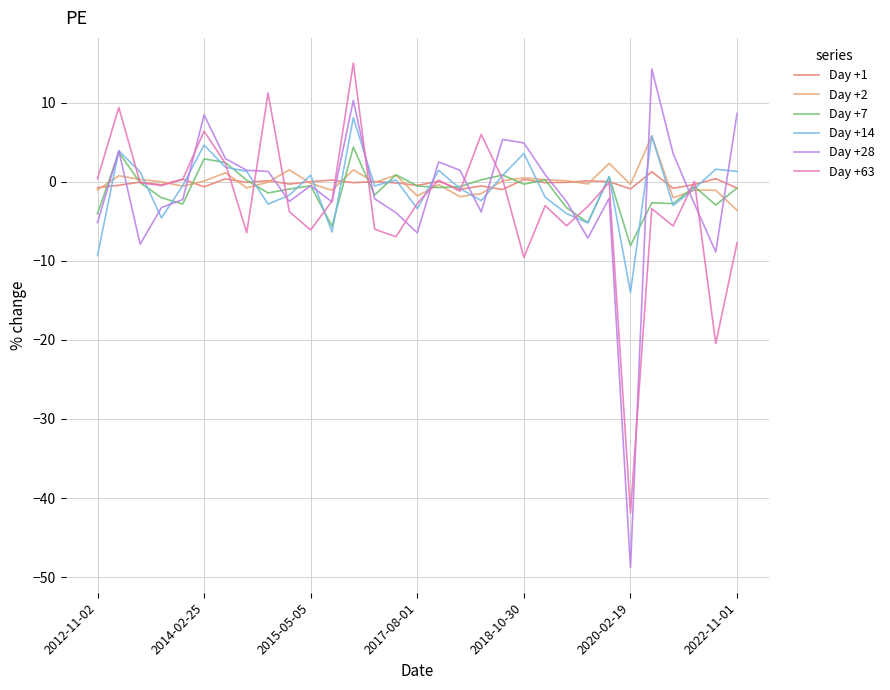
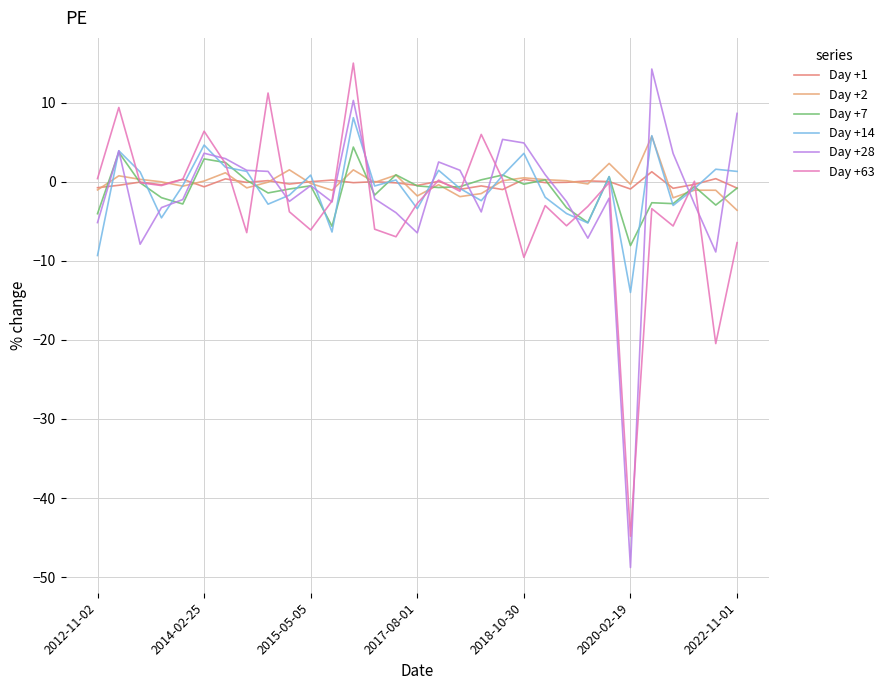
Day +28, 2014-02-25: 8 -> 4
Day +63, 2020-02-19: -42 -> -45
